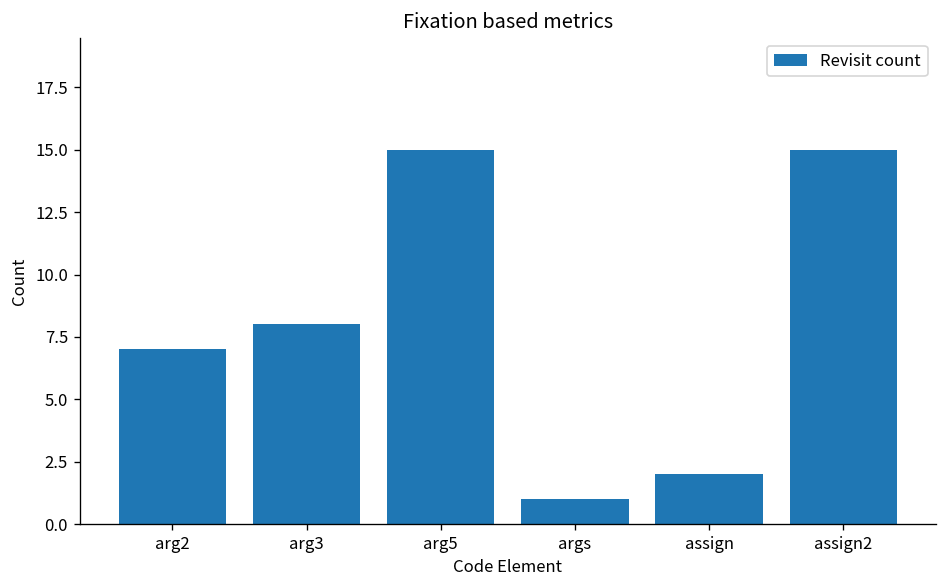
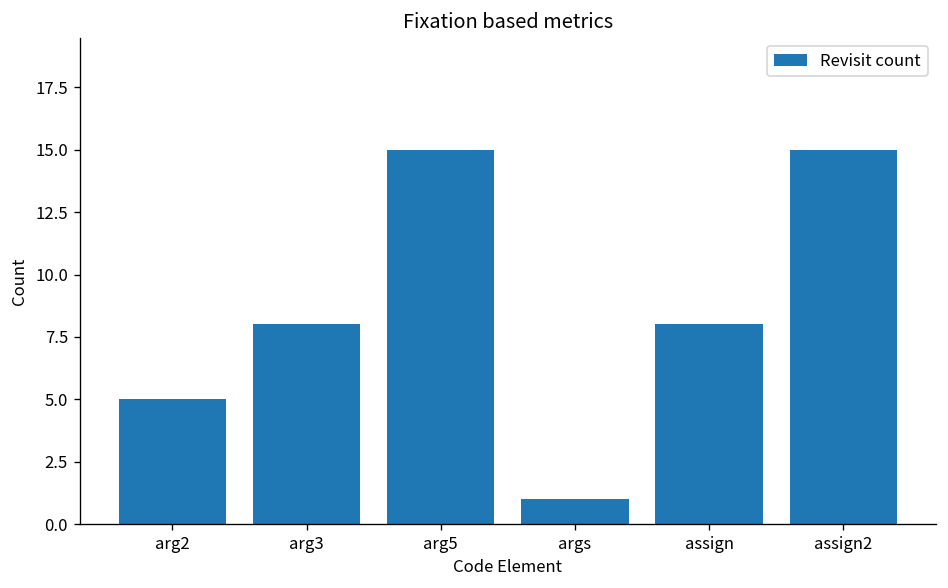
arg2: 7 -> 5
assign: 2 -> 8
